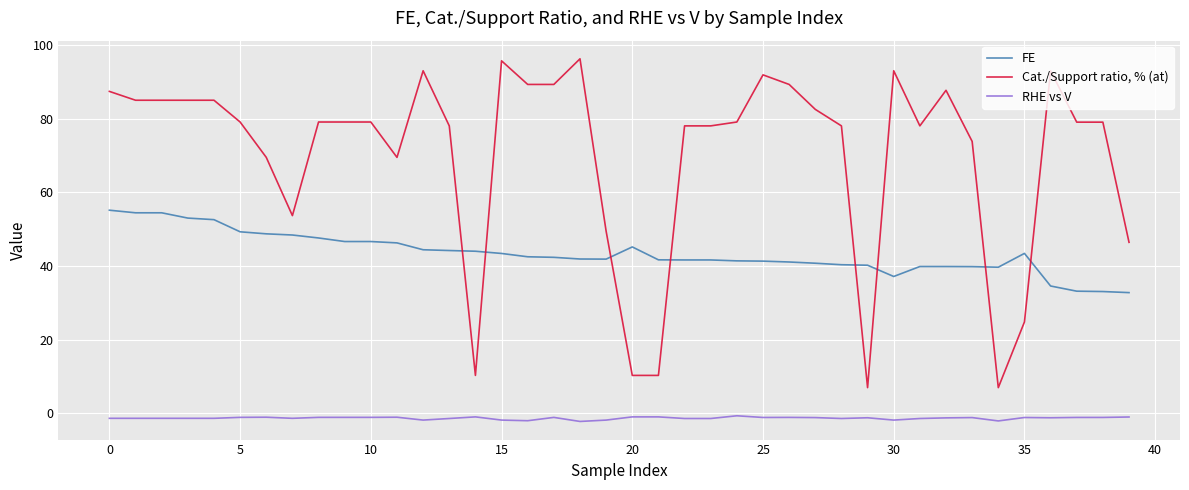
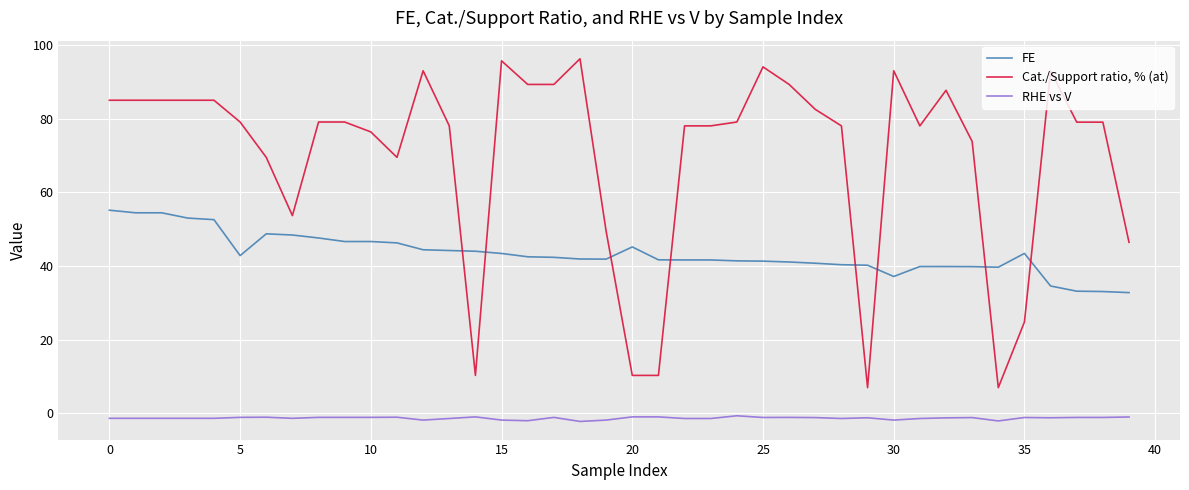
Cat./Support ratio, % (at), 0: 87 -> 85
FE, 5: 49 -> 43
Cat./Support ratio, % (at), 10: 79 -> 76
Cat./Support ratio, % (at), 25: 92 -> 94
